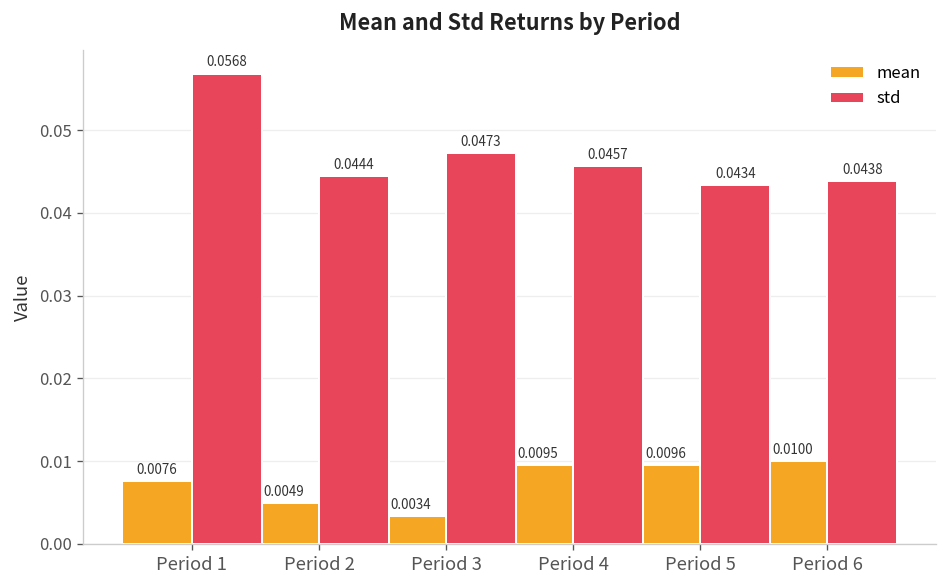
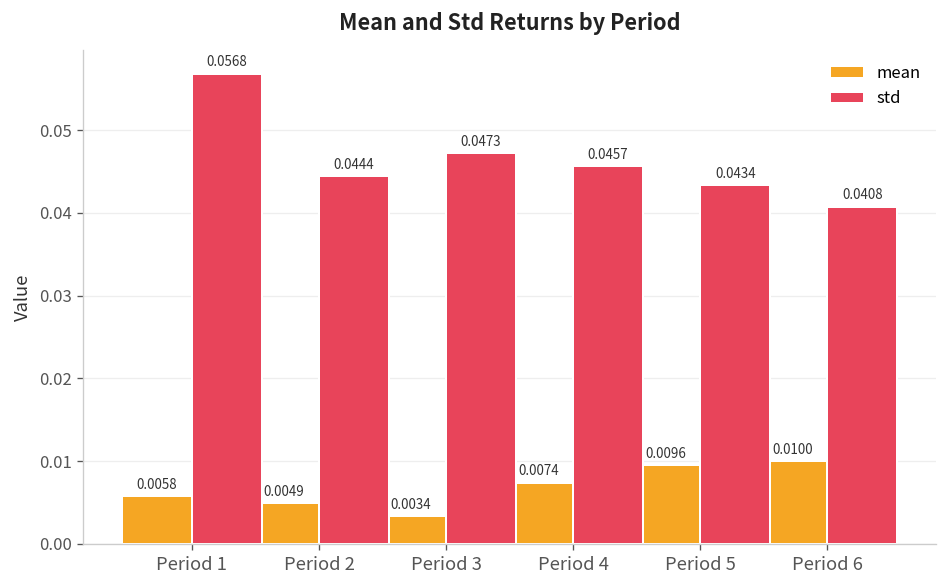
mean, Period 1: 0.0076 -> 0.0058
mean, Period 4: 0.0095 -> 0.0074
std, Period 6: 0.0438 -> 0.0408
